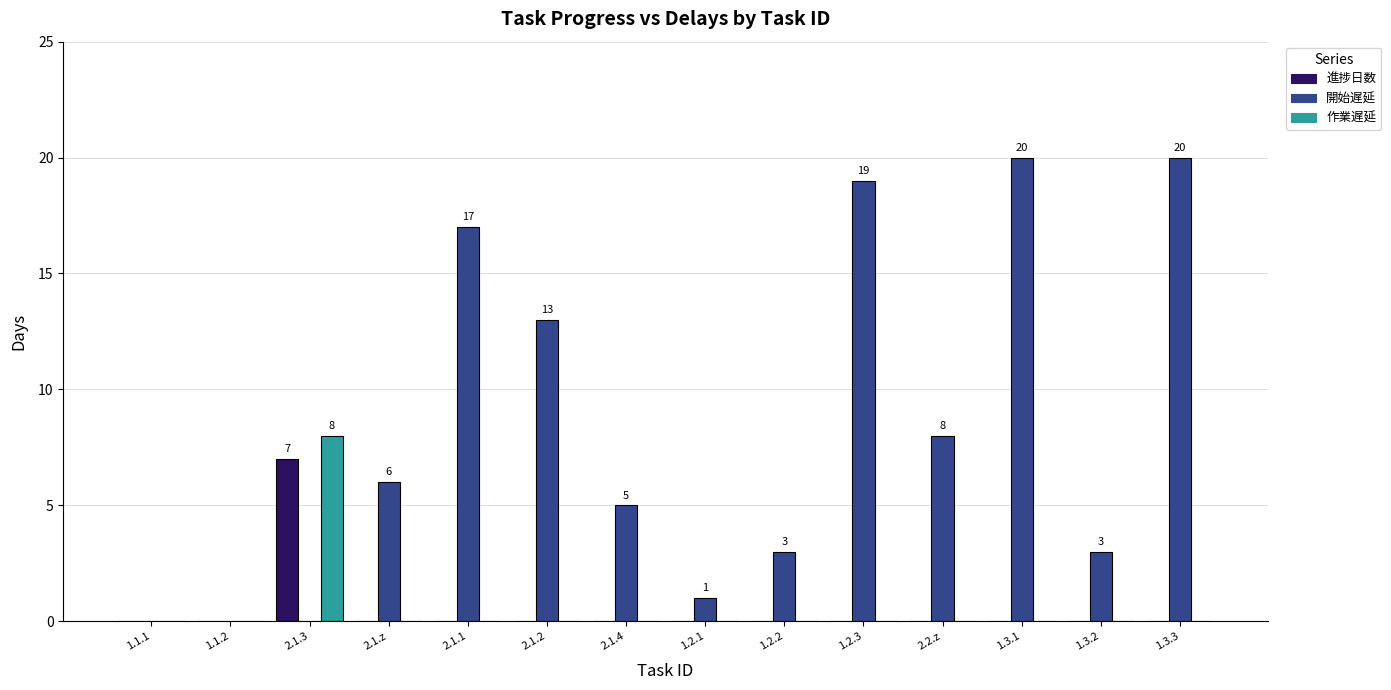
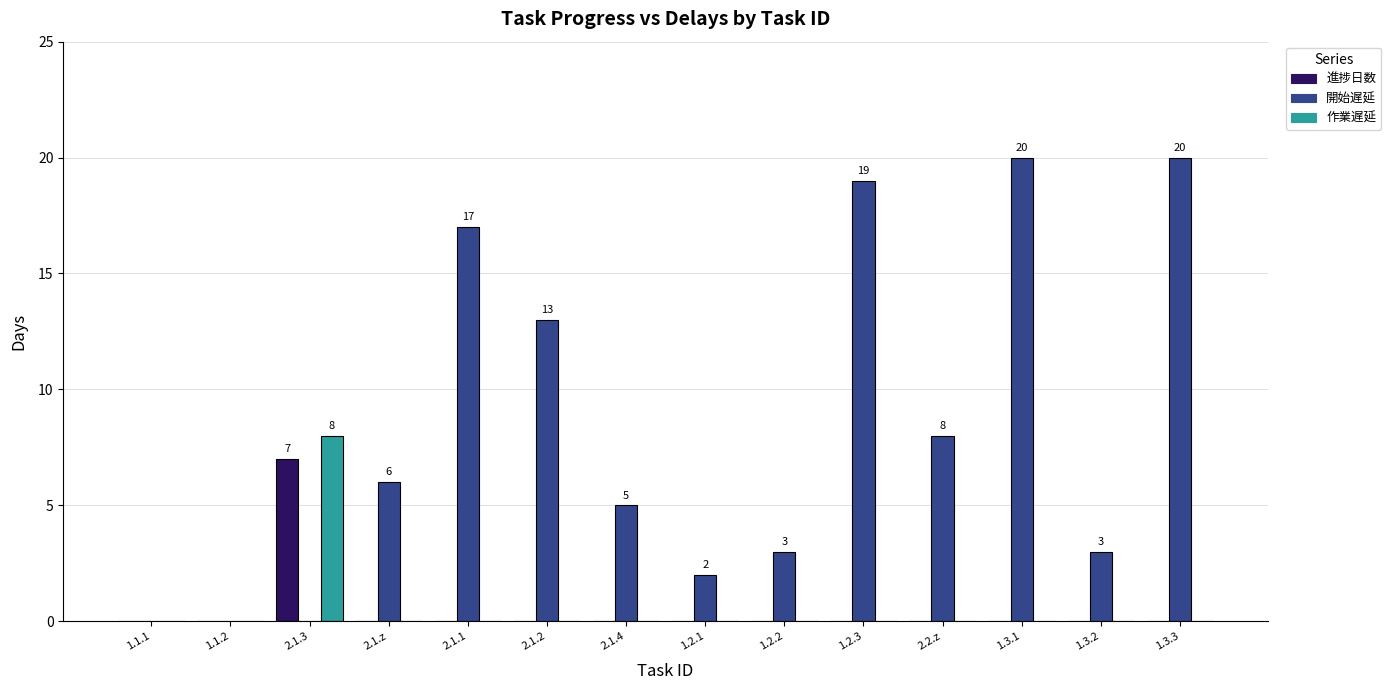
開始遅延, 1.2.1: 1 -> 2
